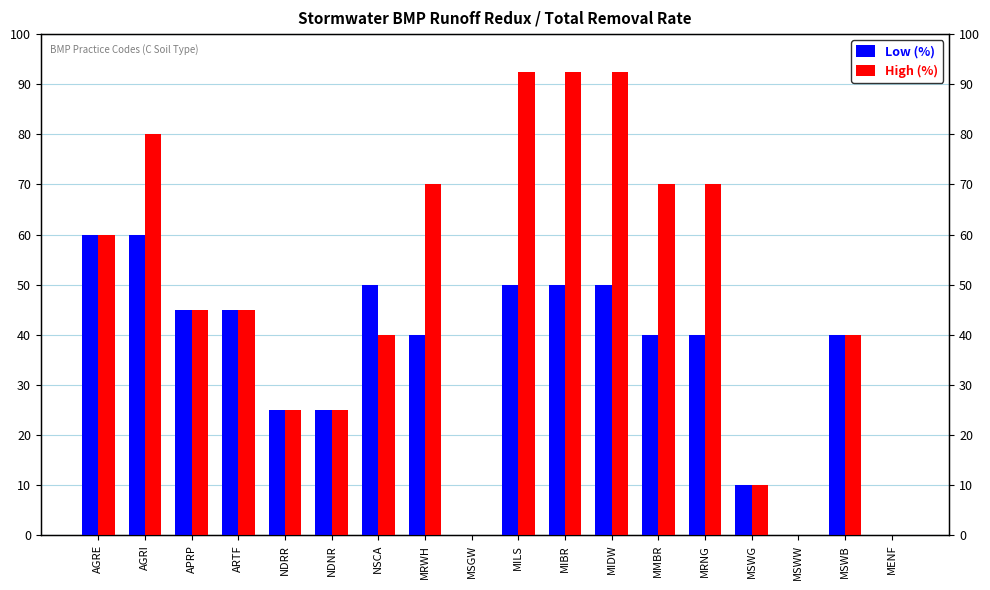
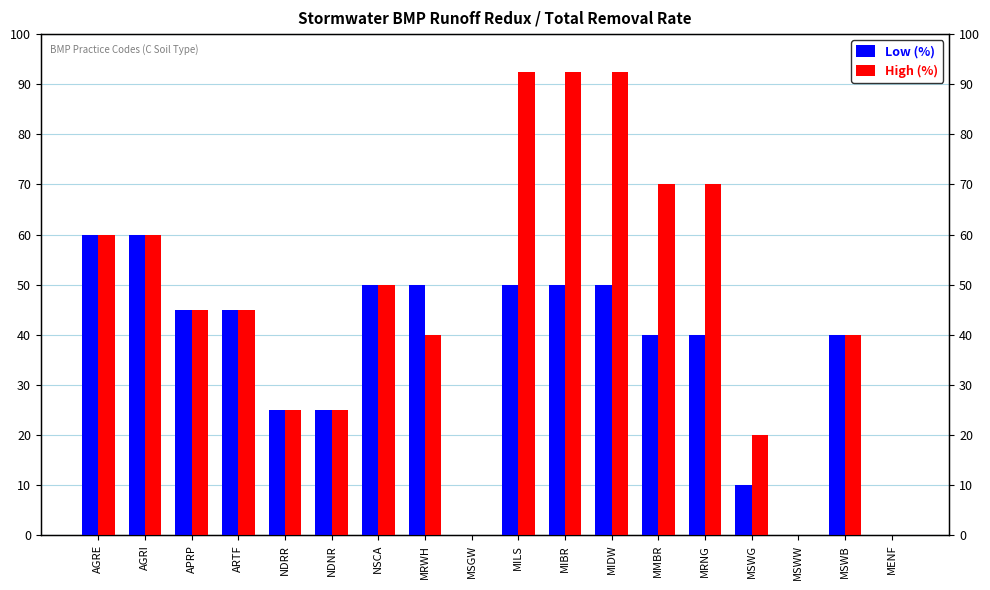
High (%), AGRI: 80 -> 60
High (%), NSCA: 40 -> 50
Low (%), MRWH: 40 -> 50
High (%), MRWH: 70 -> 40
High (%), MSWG: 10 -> 20
